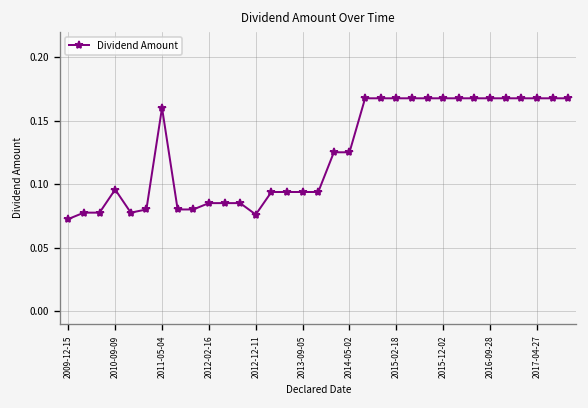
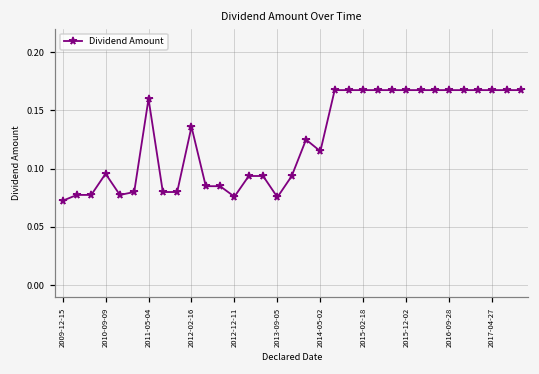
2012-02-16: 0.085 -> 0.136
2013-09-05: 0.094 -> 0.076
2014-05-02: 0.125 -> 0.115
